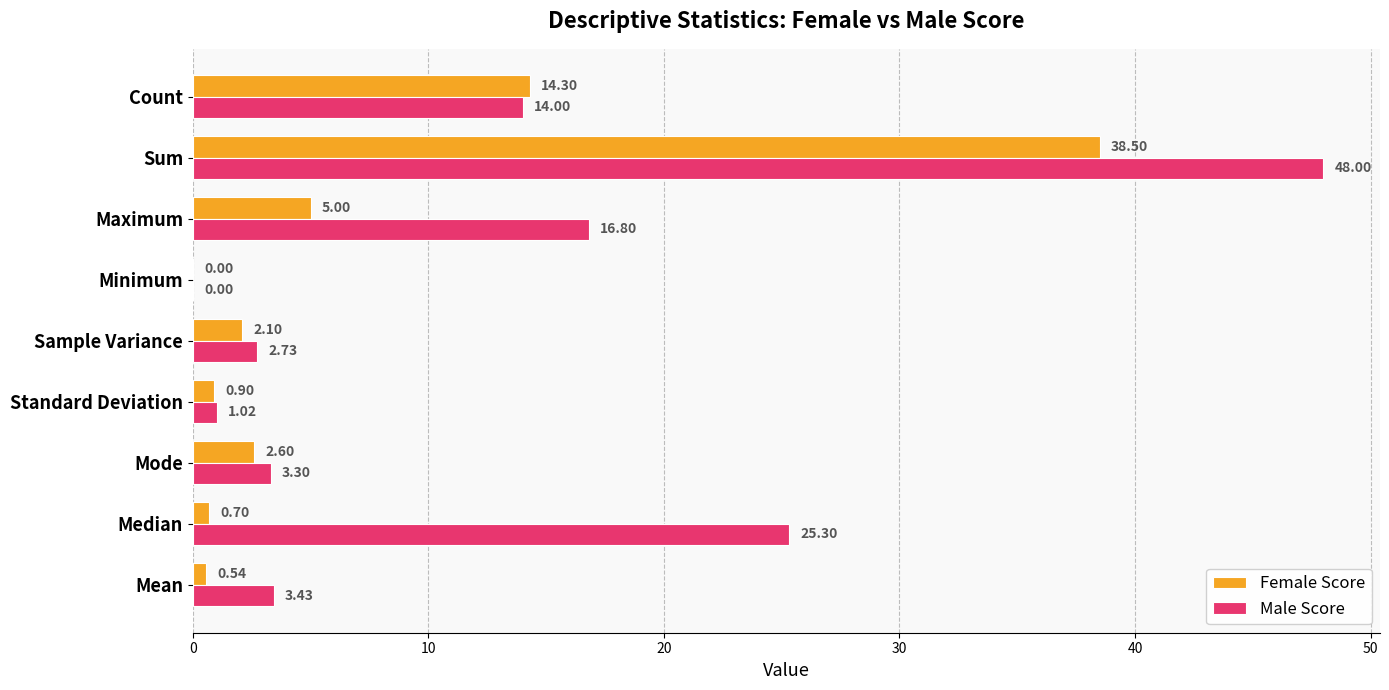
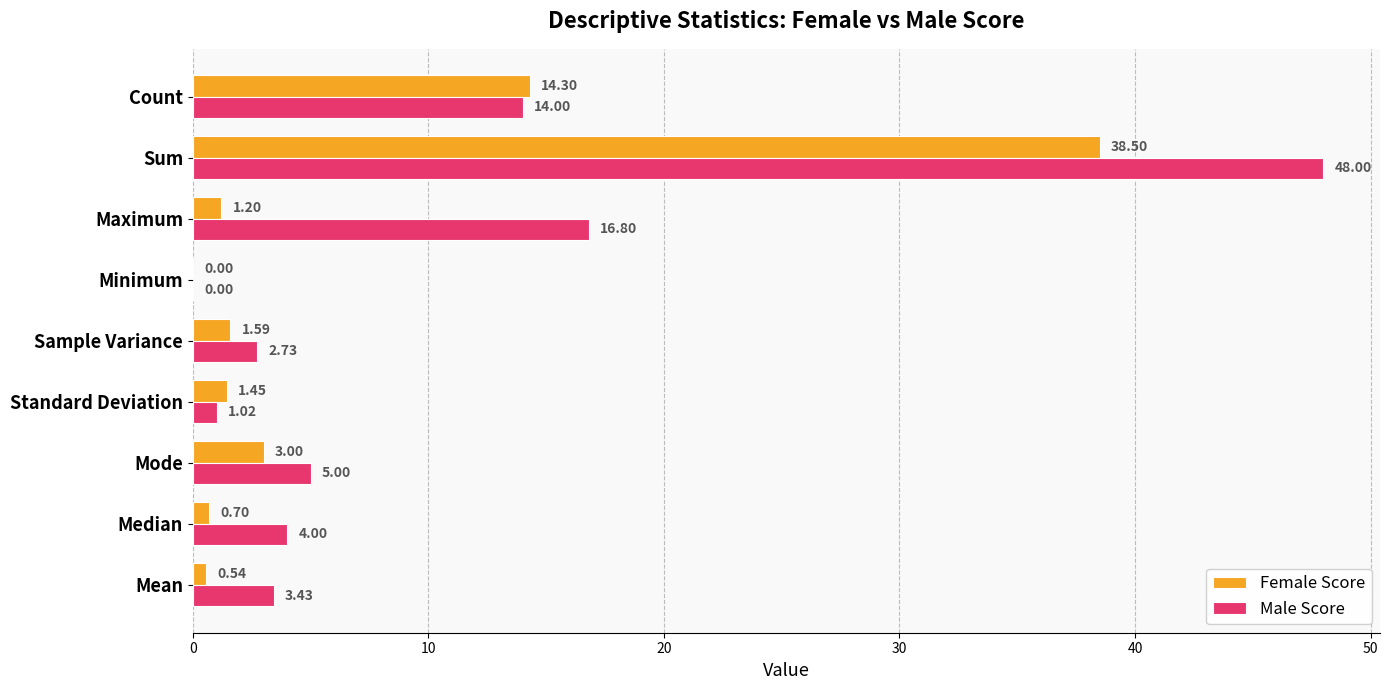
Female Score, Maximum: 5.00 -> 1.20
Female Score, Sample Variance: 2.10 -> 1.59
Female Score, Standard Deviation: 0.90 -> 1.45
Female Score, Mode: 2.60 -> 3.00
Male Score, Mode: 3.30 -> 5.00
Male Score, Median: 25.30 -> 4.00
